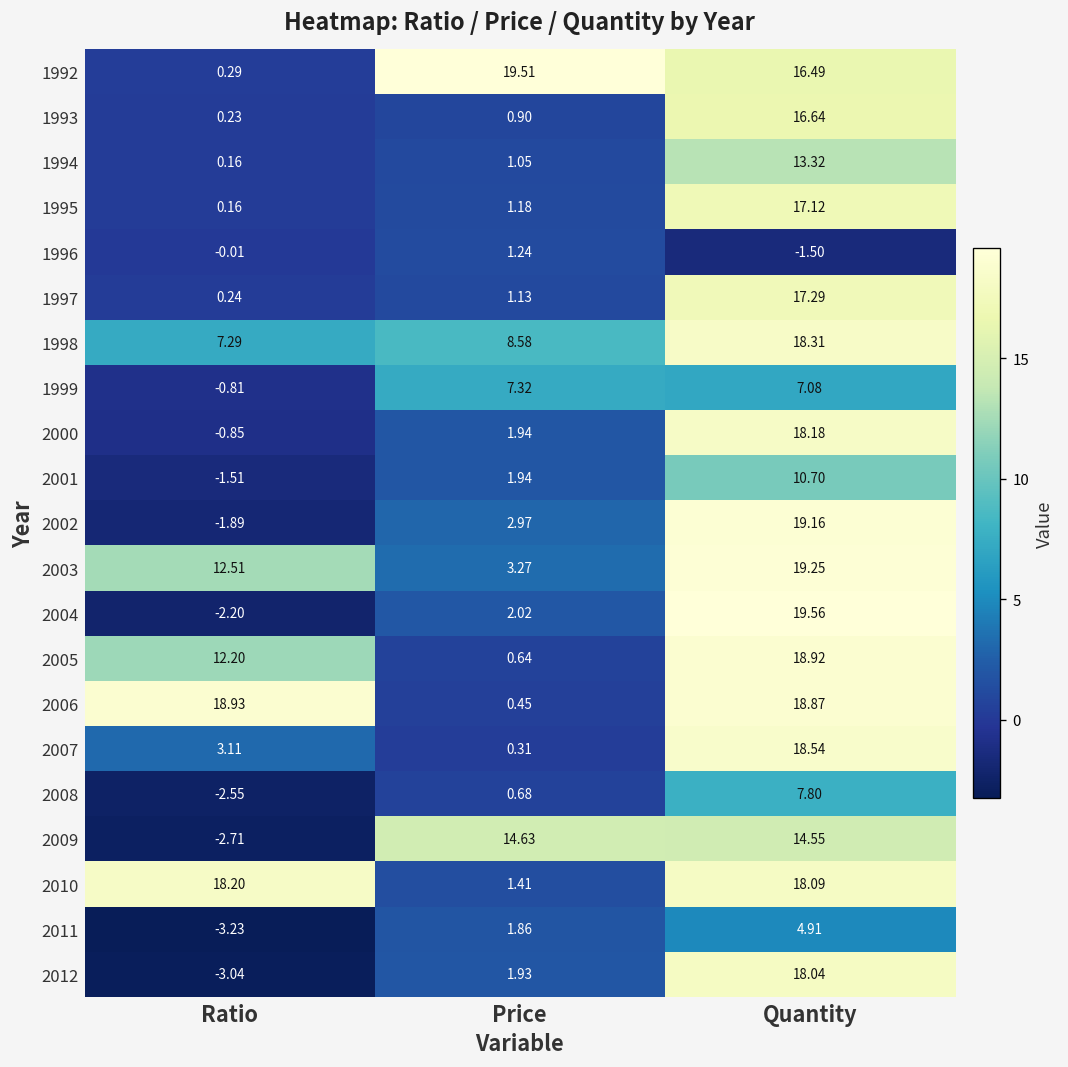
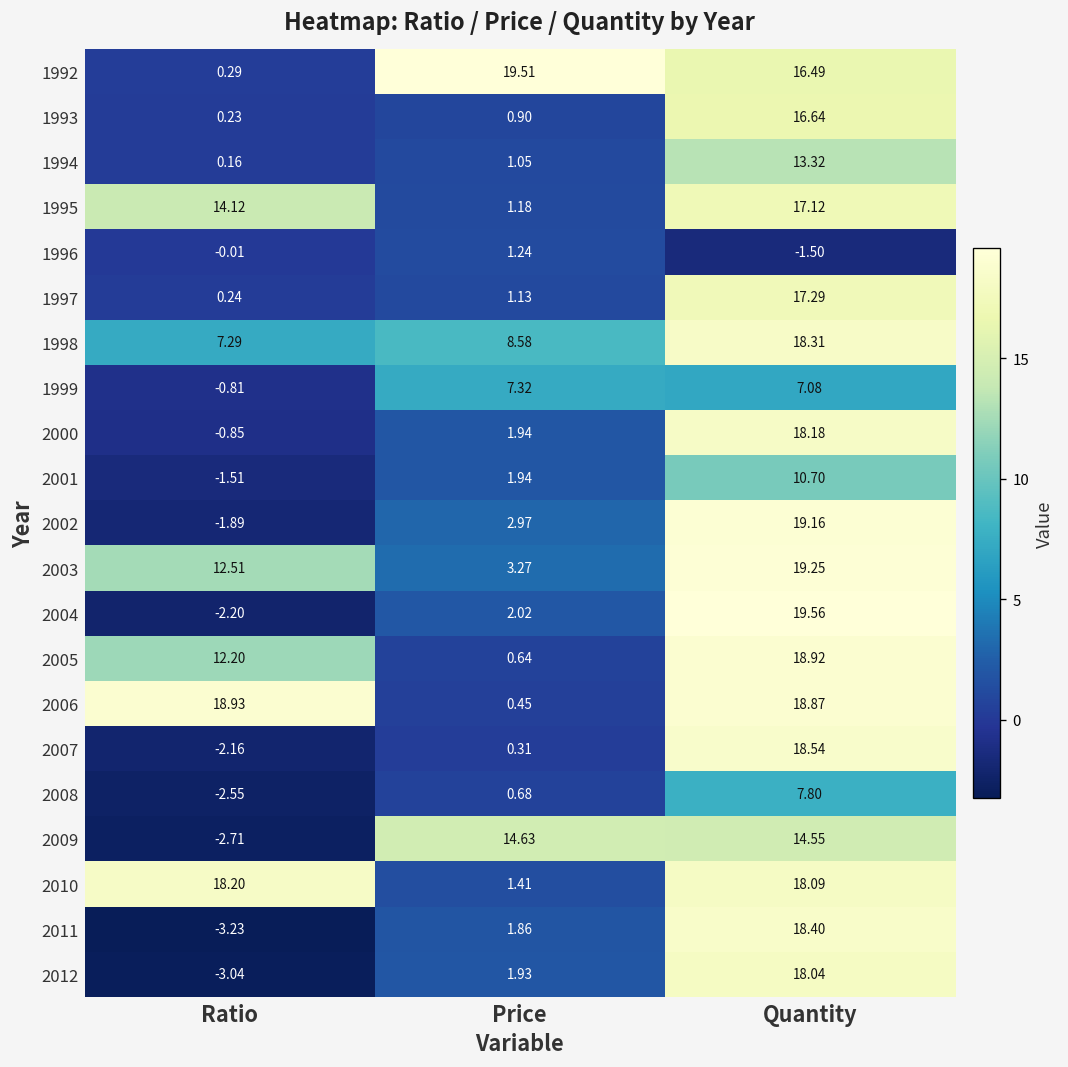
1995, Ratio: 0.16 -> 14.12
2007, Ratio: 3.11 -> -2.16
2011, Quantity: 4.91 -> 18.40
